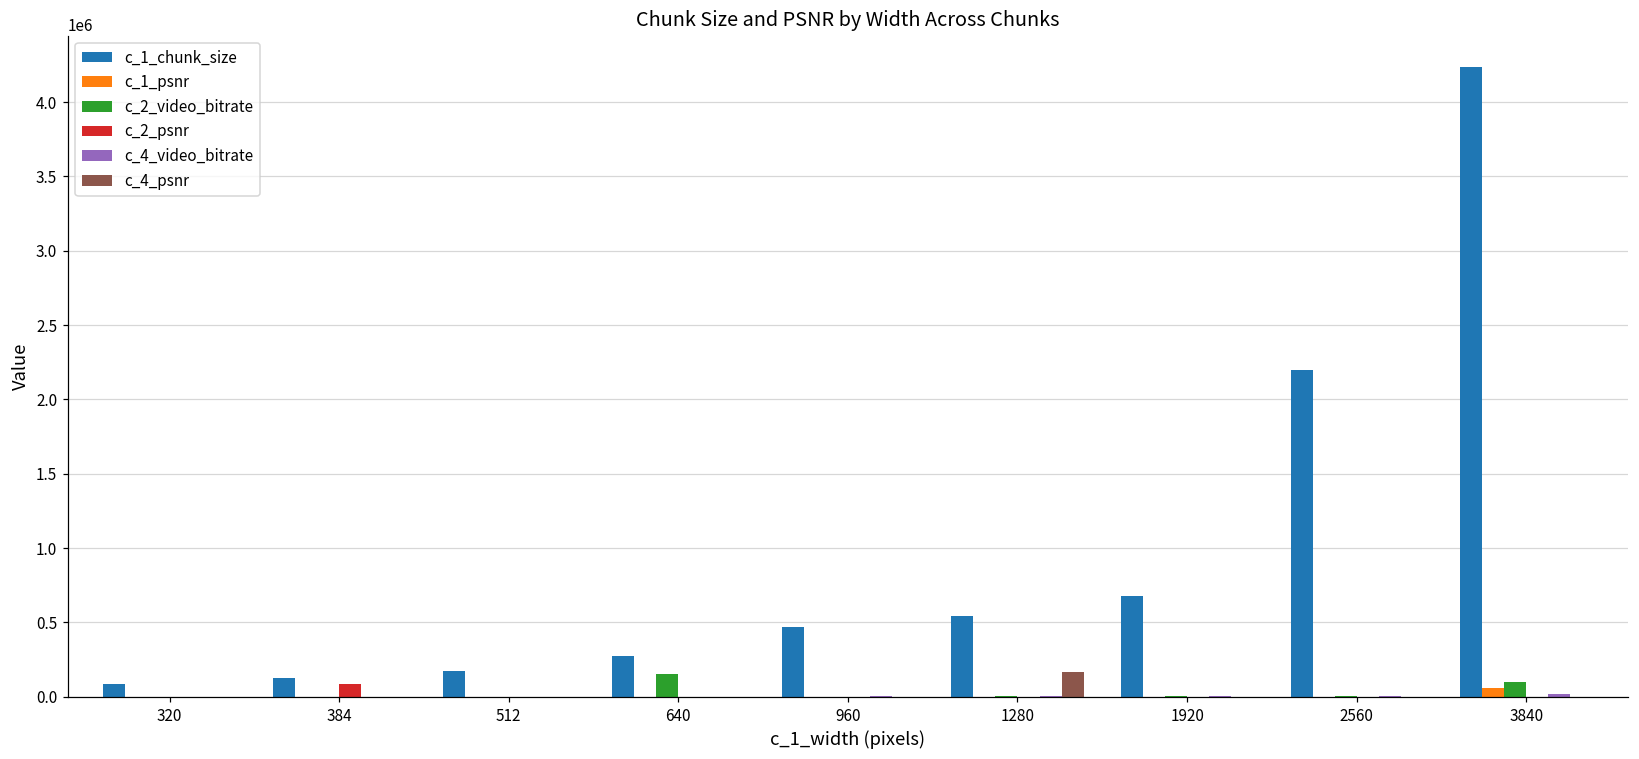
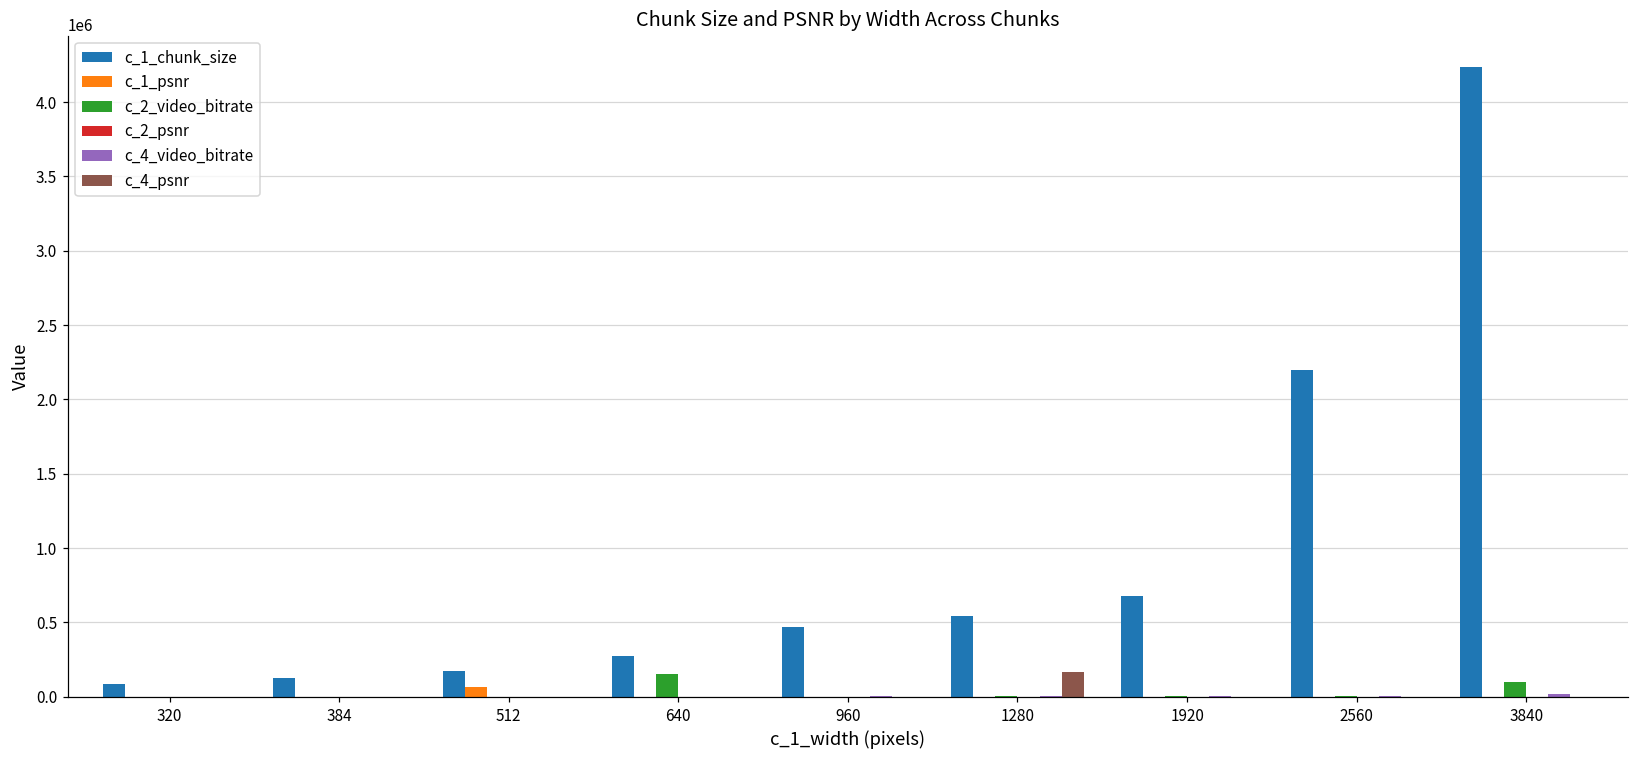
c_2_psnr, 384: 90000 -> 0
c_1_psnr, 512: 0 -> 70000
c_1_psnr, 3840: 60000 -> 0
